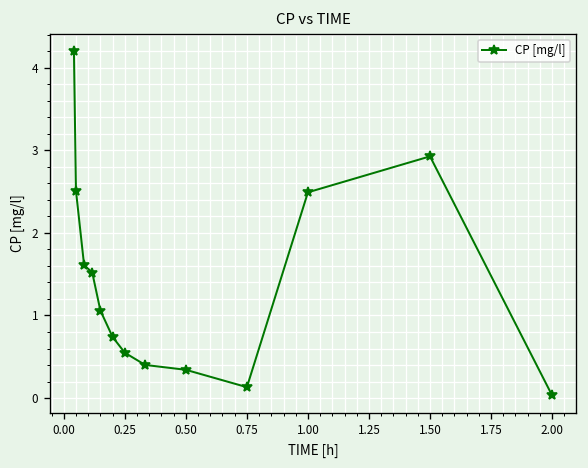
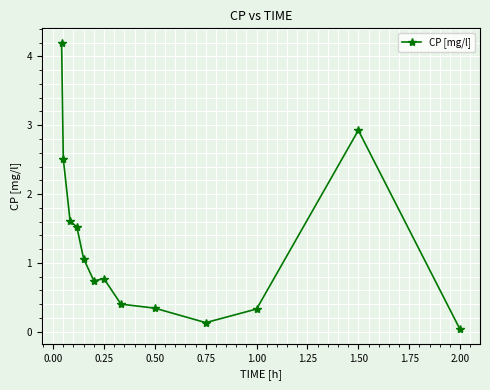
0.25: 0.5 -> 0.8
1.00: 2.5 -> 0.3
